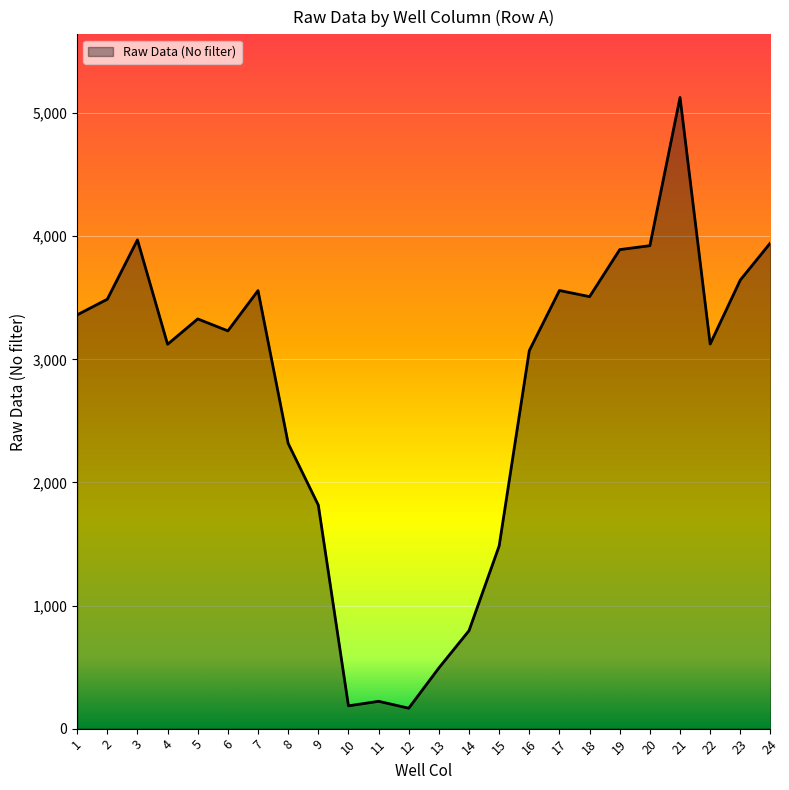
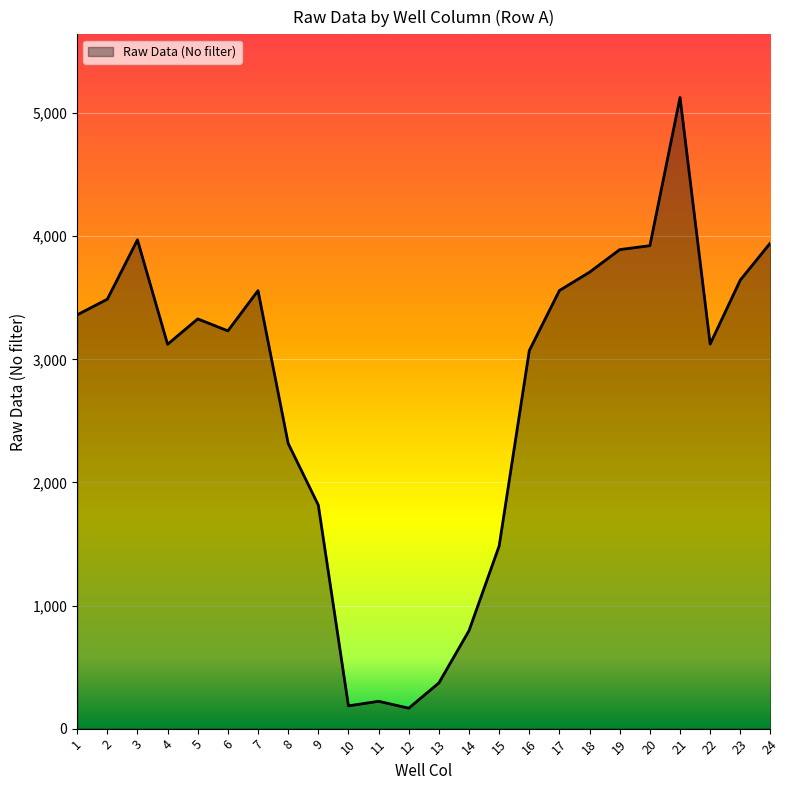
13: 490 -> 370
18: 3,510 -> 3,710
